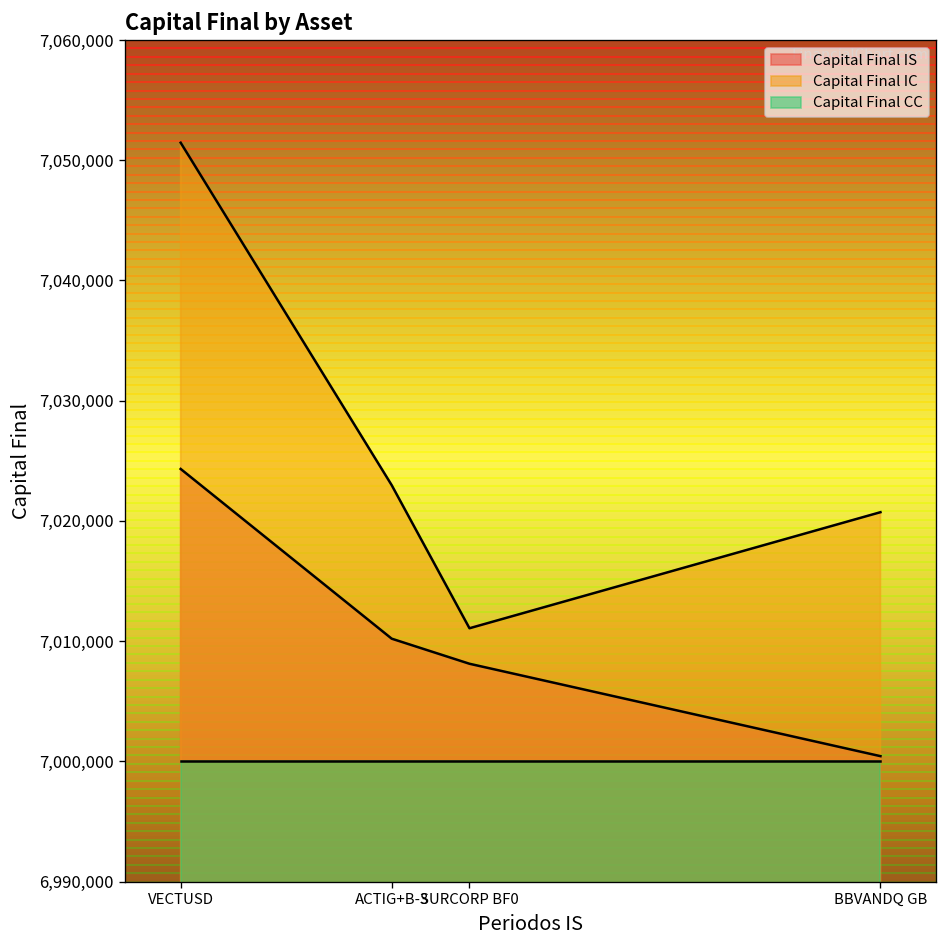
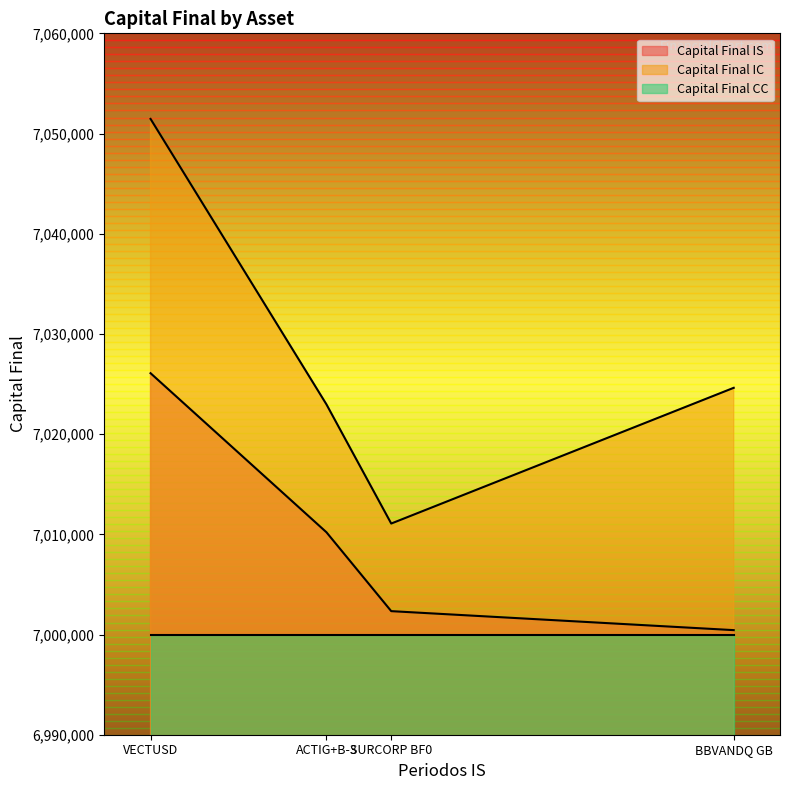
Capital Final IS, VECTUSD: 7,024,300 -> 7,026,100
Capital Final IS, SURCORP BF0: 7,008,100 -> 7,002,300
Capital Final IC, BBVANDQ GB: 7,020,700 -> 7,024,600
